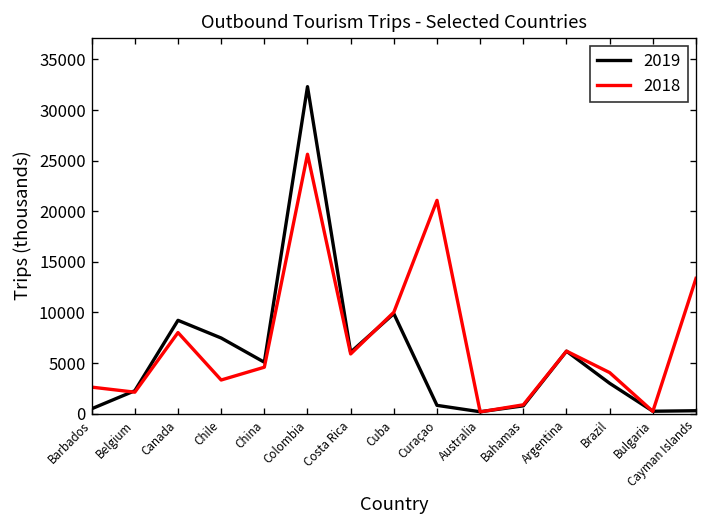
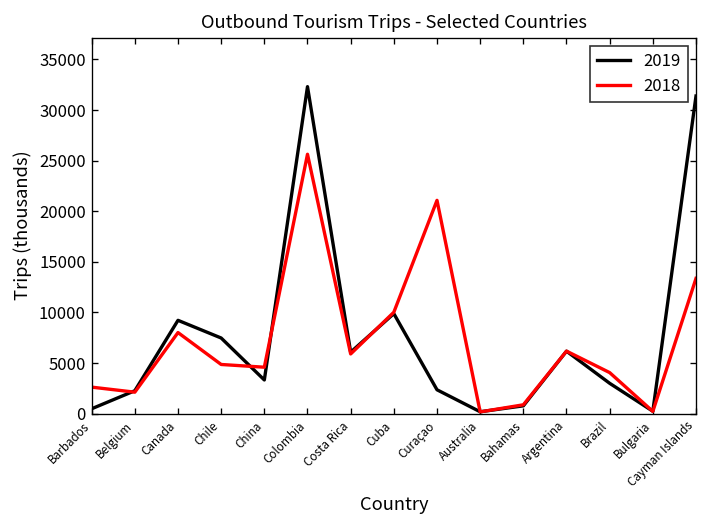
2018, Chile: 3000 -> 5000
2019, China: 5000 -> 3000
2019, Curaçao: 1000 -> 2000
2019, Cayman Islands: 0 -> 31000
